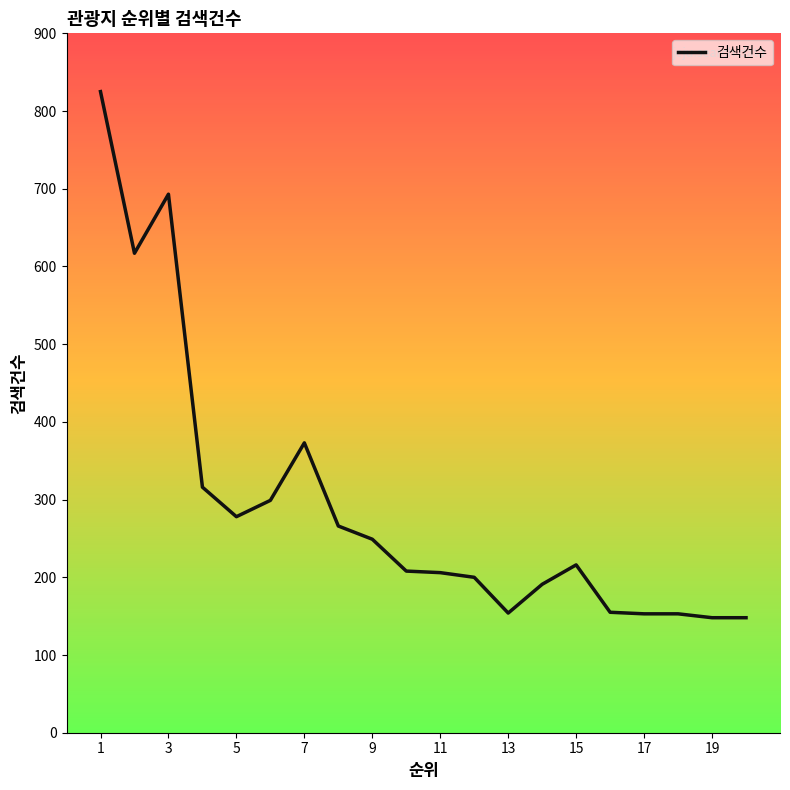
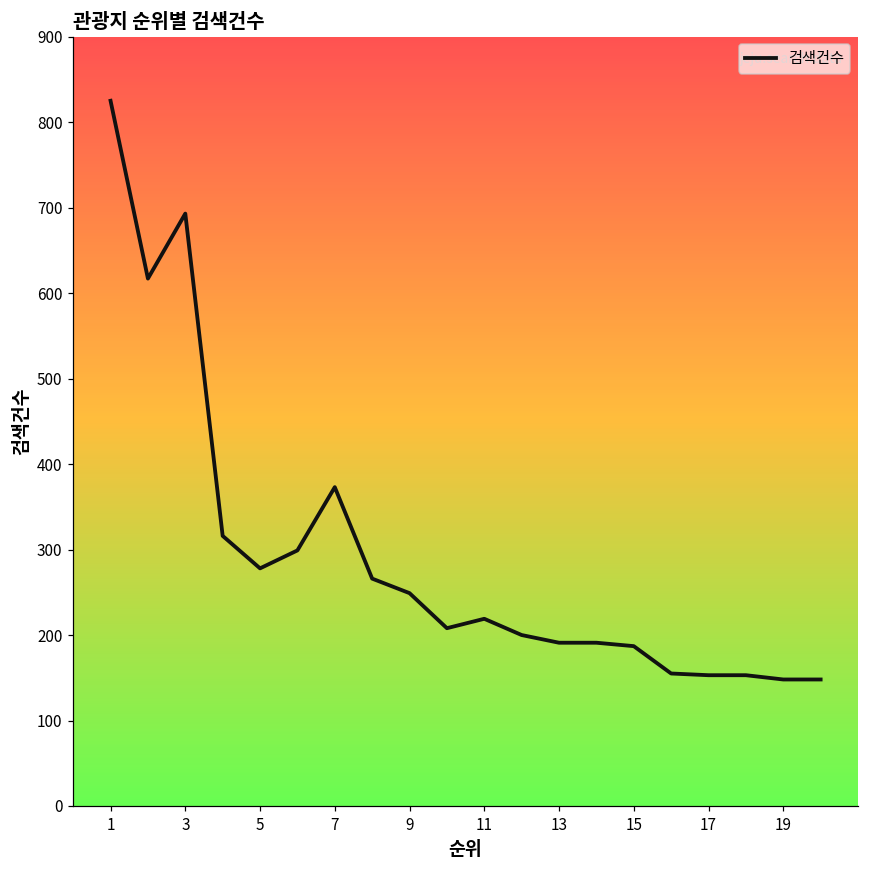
11: 210 -> 220
13: 150 -> 190
15: 220 -> 190
